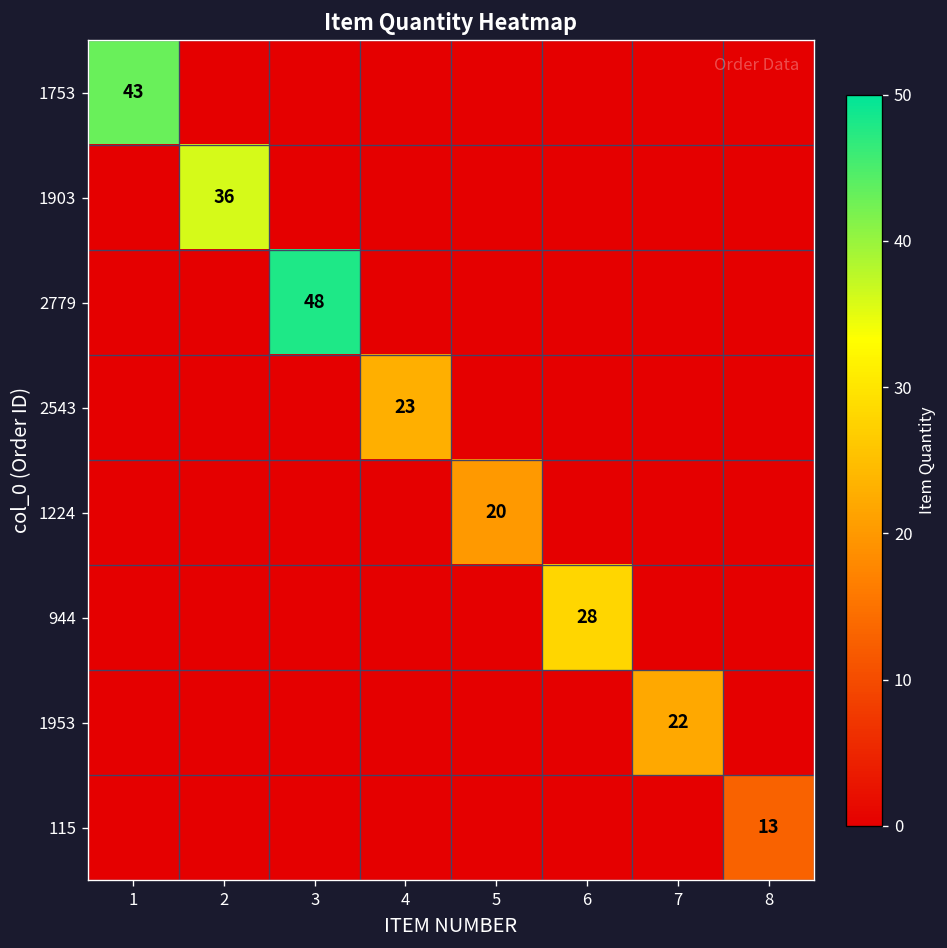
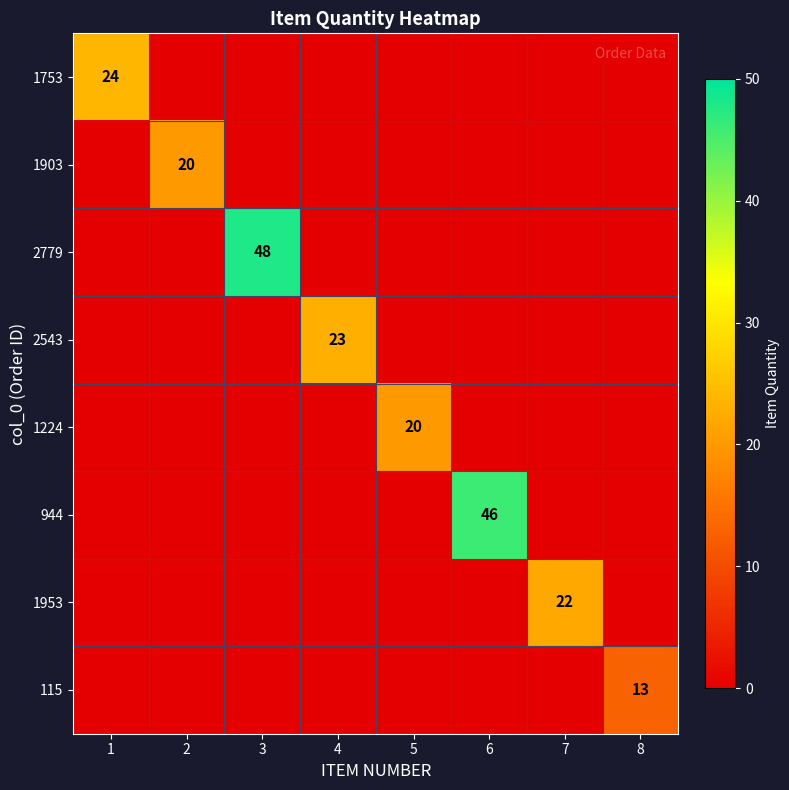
1753, 1: 43 -> 24
1903, 2: 36 -> 20
944, 6: 28 -> 46
